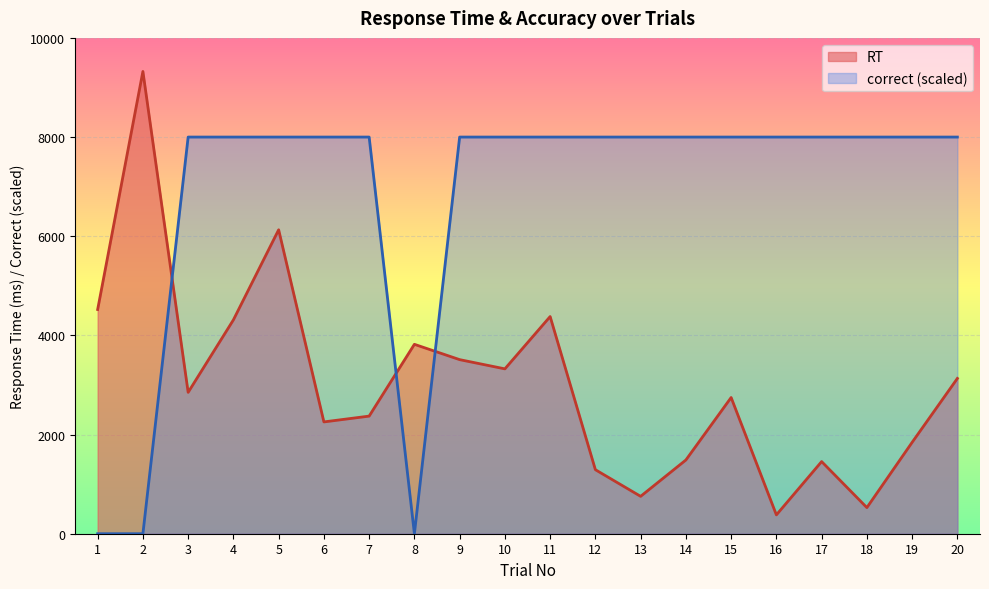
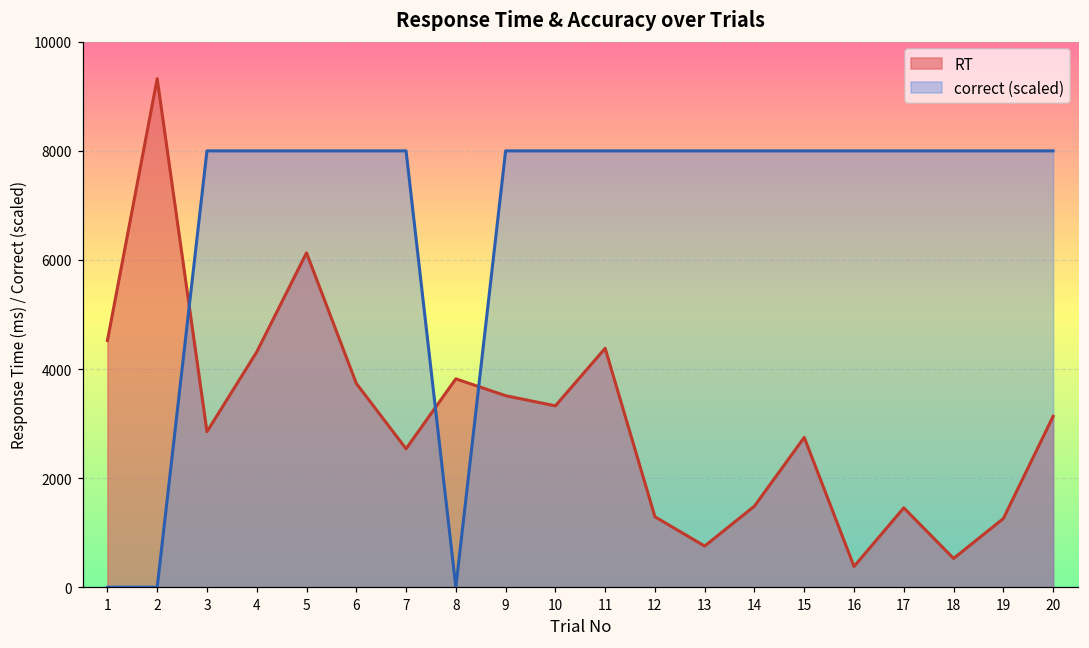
RT, 6: 2300 -> 3700
RT, 7: 2400 -> 2500
RT, 19: 1800 -> 1300
